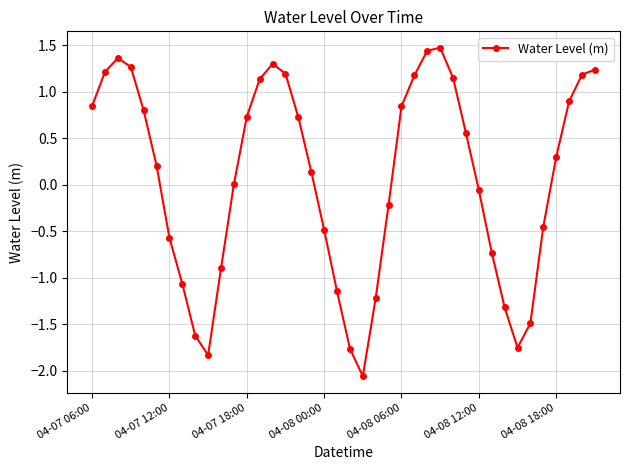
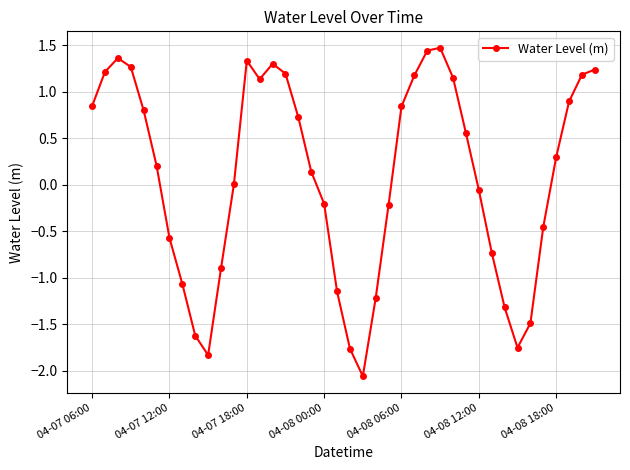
04-07 18:00: 0.7 -> 1.3
04-08 00:00: -0.5 -> -0.2
